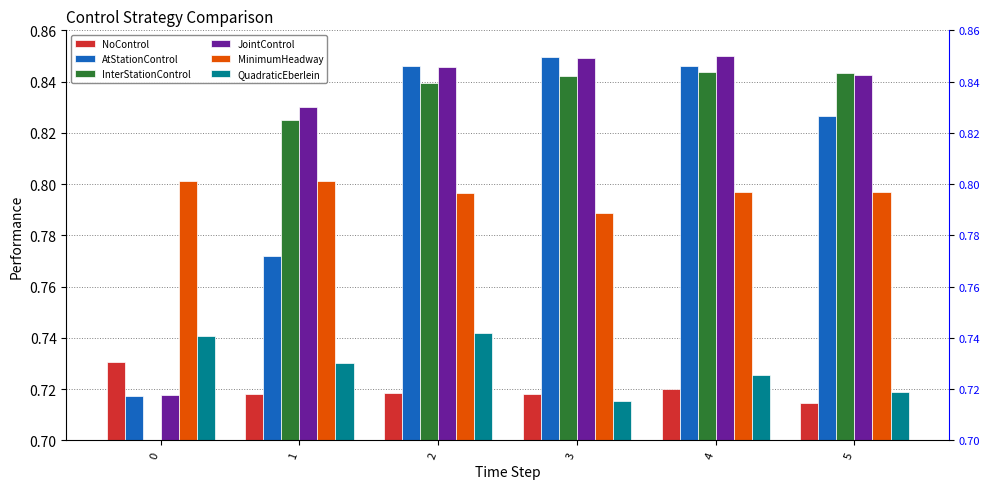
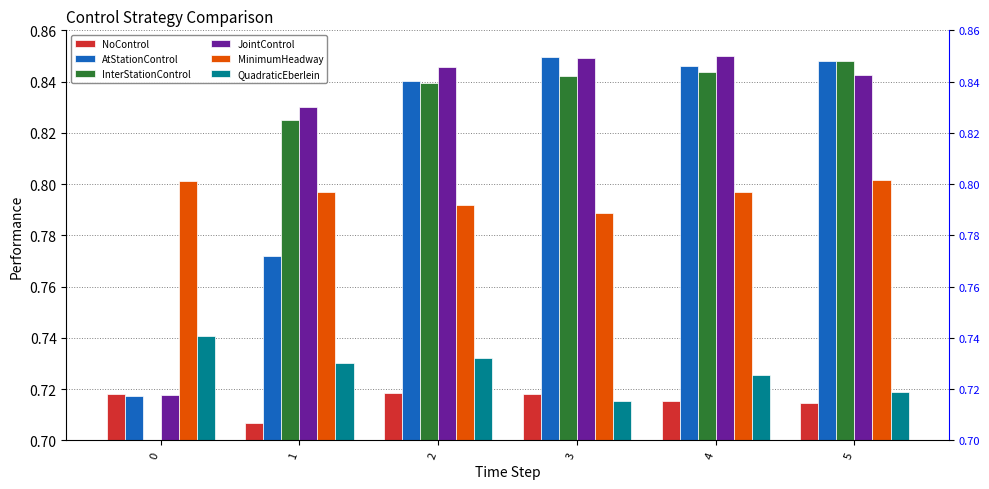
NoControl, 0: 0.731 -> 0.718
NoControl, 1: 0.718 -> 0.707
MinimumHeadway, 1: 0.801 -> 0.797
AtStationControl, 2: 0.846 -> 0.840
MinimumHeadway, 2: 0.797 -> 0.792
QuadraticEberlein, 2: 0.742 -> 0.732
NoControl, 4: 0.720 -> 0.715
AtStationControl, 5: 0.826 -> 0.848
InterStationControl, 5: 0.844 -> 0.848
MinimumHeadway, 5: 0.797 -> 0.802
